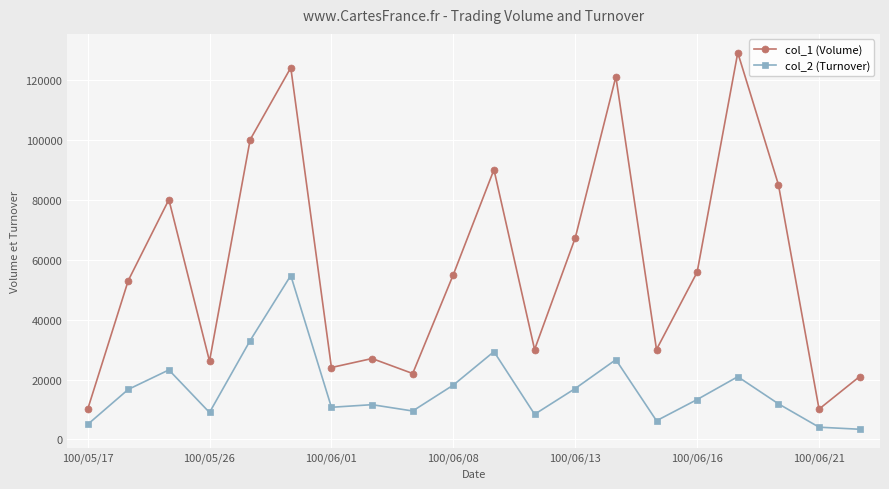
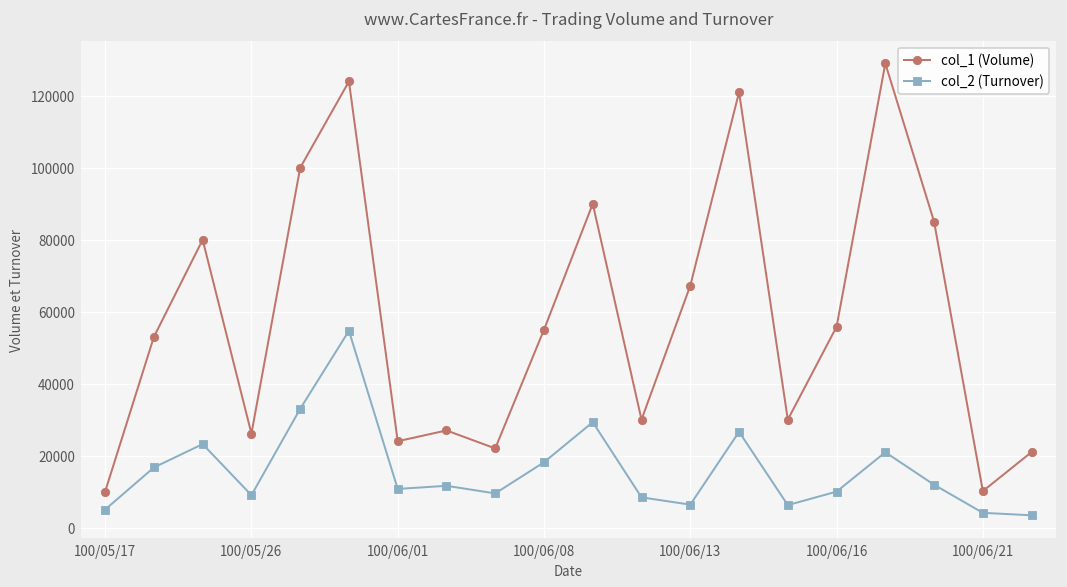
col_2 (Turnover), 100/06/13: 17000 -> 6000
col_2 (Turnover), 100/06/16: 13000 -> 10000
